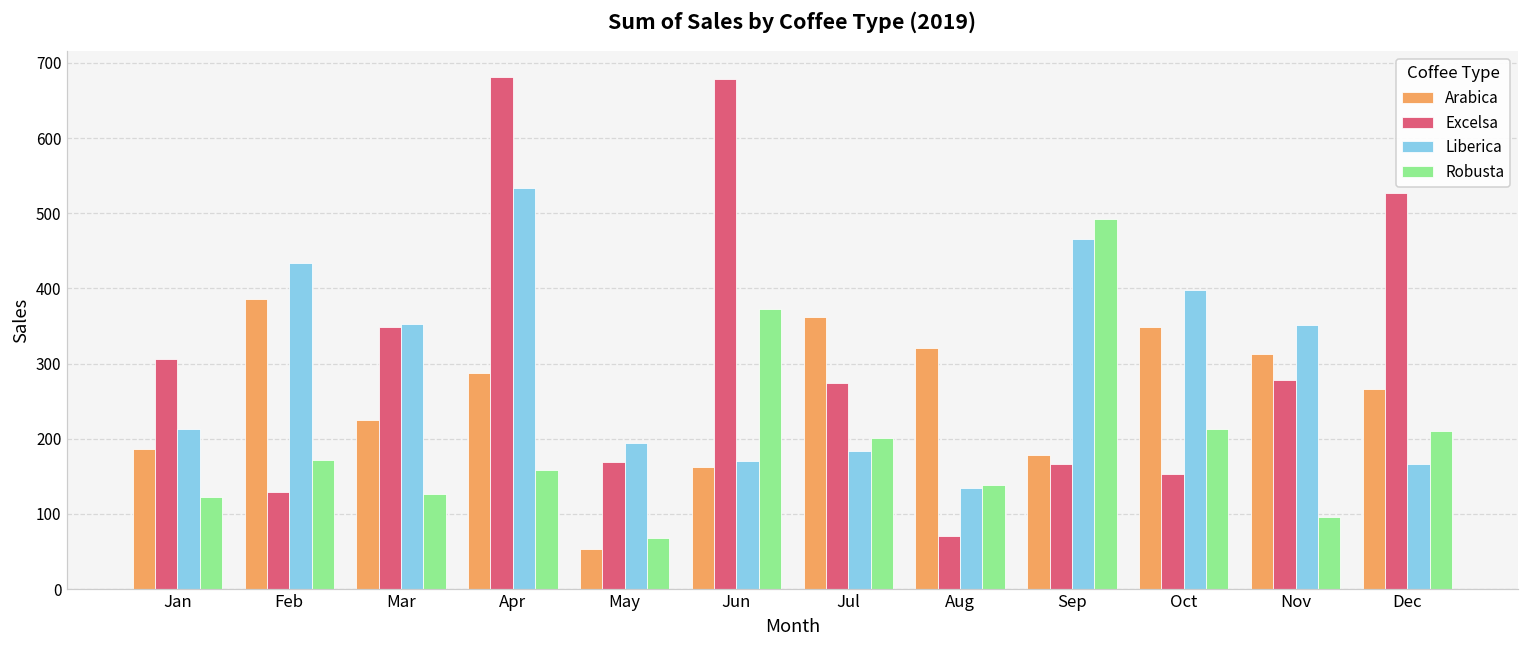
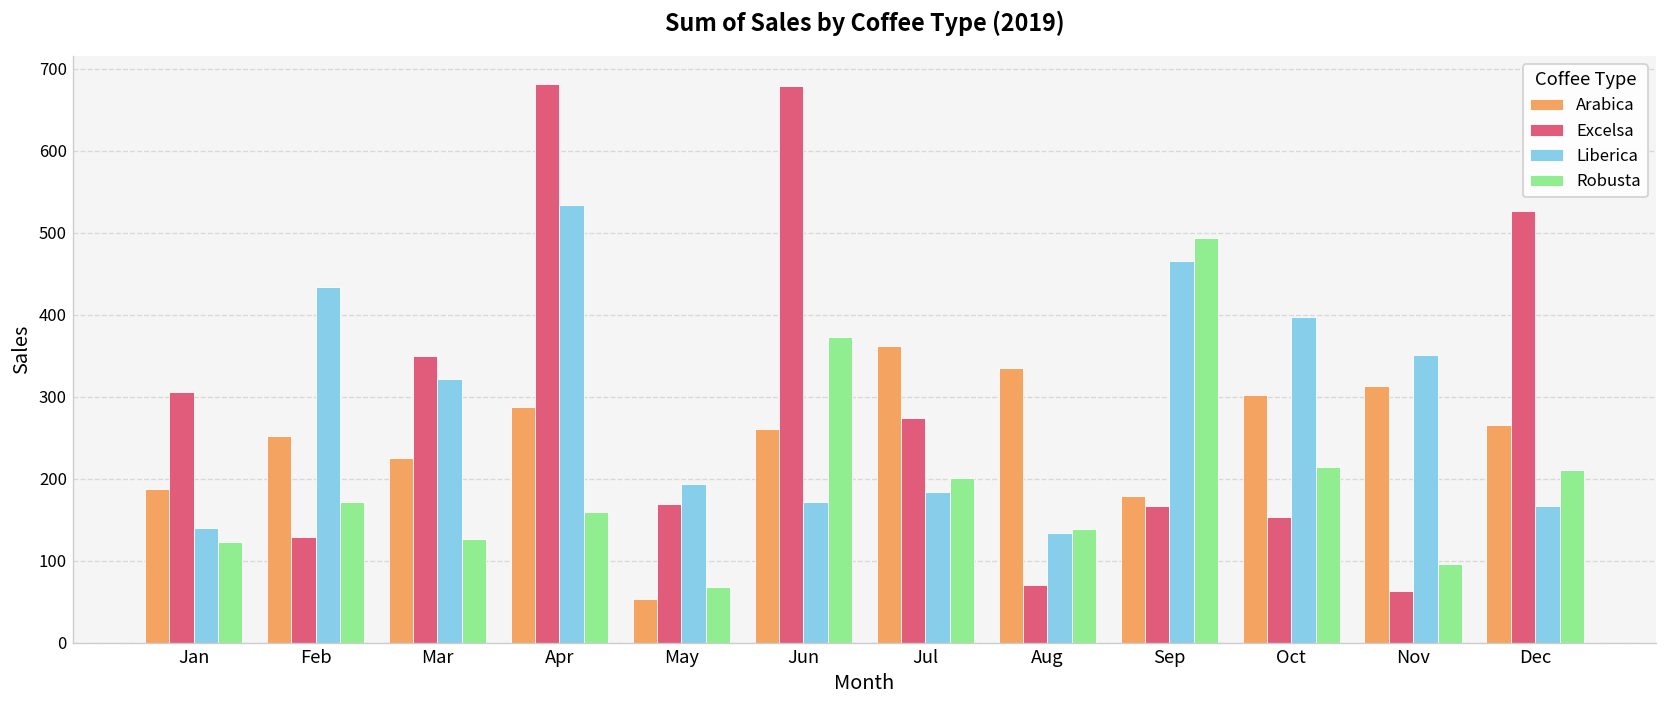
Liberica, Jan: 210 -> 140
Arabica, Feb: 390 -> 250
Liberica, Mar: 350 -> 320
Arabica, Jun: 160 -> 260
Arabica, Aug: 320 -> 330
Arabica, Oct: 350 -> 300
Excelsa, Nov: 280 -> 60
